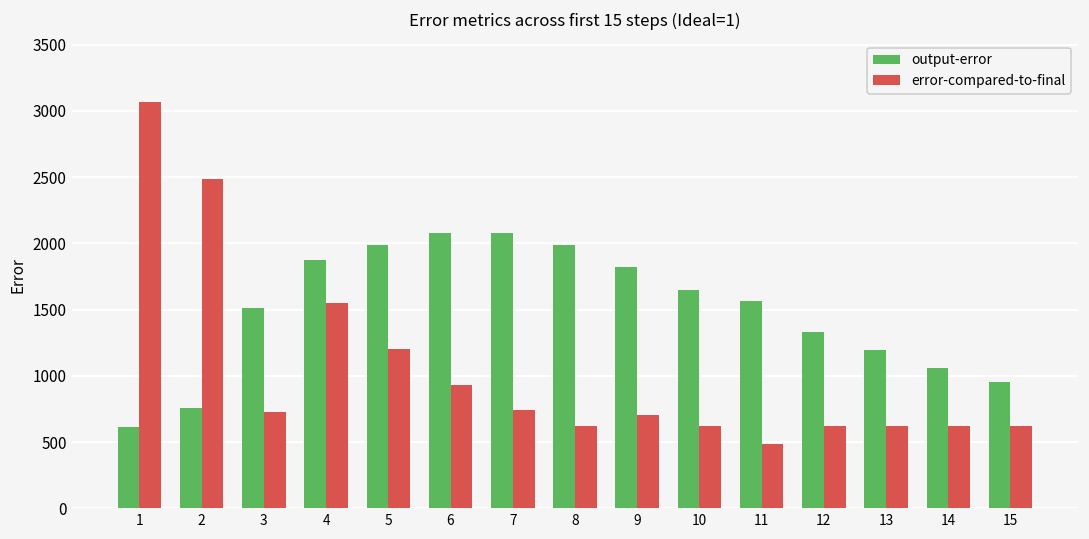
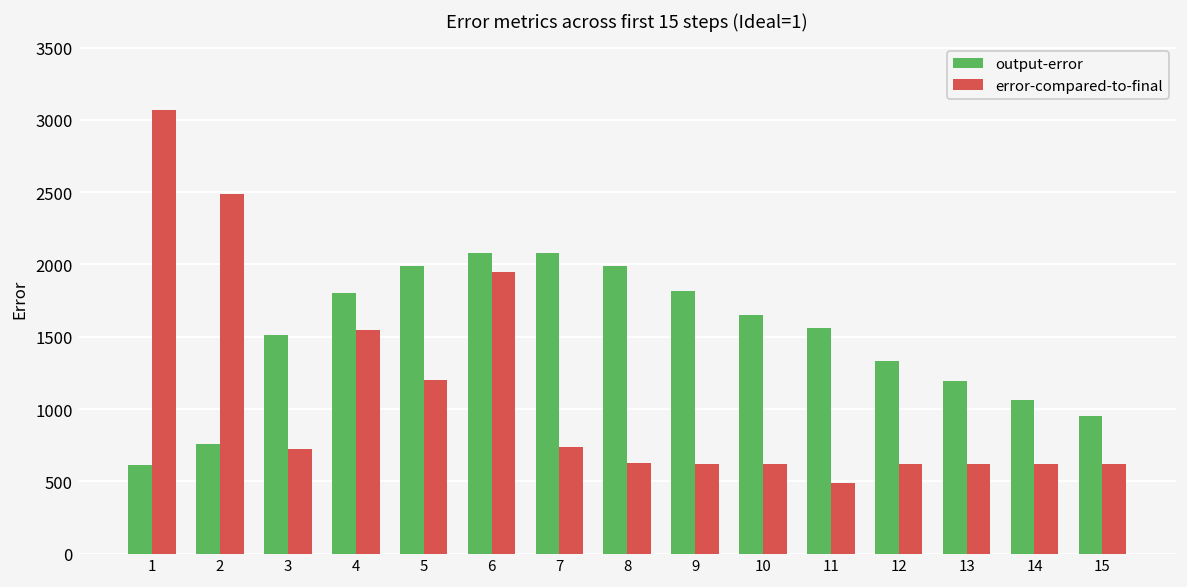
output-error, 4: 1870 -> 1800
error-compared-to-final, 6: 930 -> 1950
error-compared-to-final, 9: 700 -> 620
